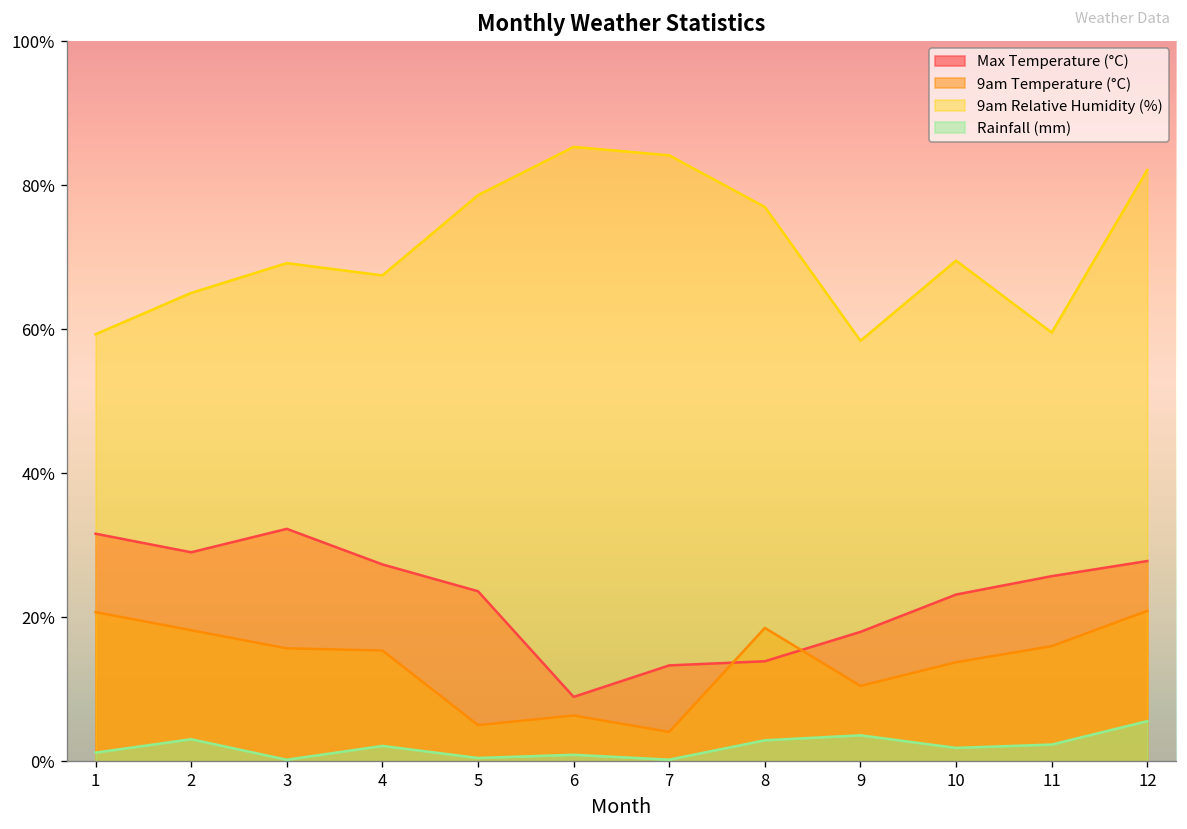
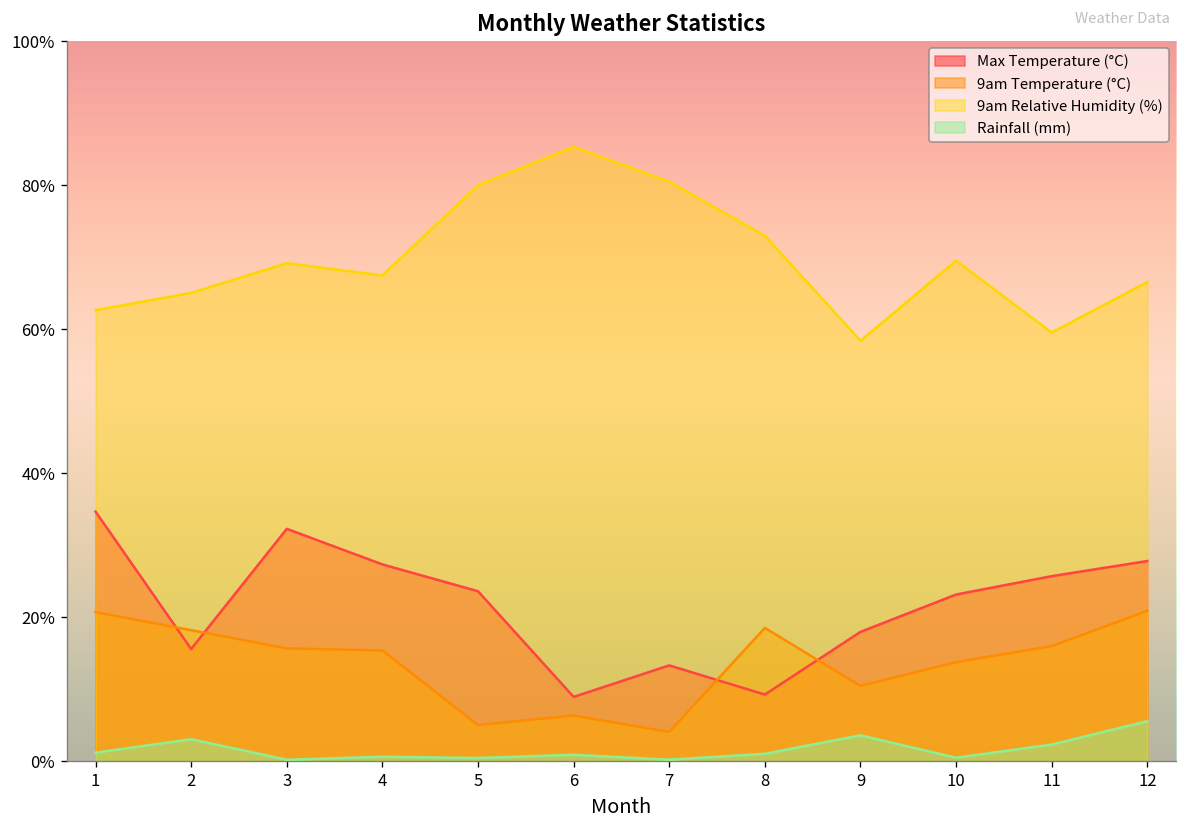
Max Temperature (°C), 1: 32% -> 35%
9am Relative Humidity (%), 1: 59% -> 63%
Max Temperature (°C), 2: 29% -> 16%
Rainfall (mm), 4: 2% -> 1%
9am Relative Humidity (%), 5: 79% -> 80%
9am Relative Humidity (%), 7: 84% -> 80%
Max Temperature (°C), 8: 14% -> 9%
9am Relative Humidity (%), 8: 77% -> 73%
Rainfall (mm), 8: 3% -> 1%
Rainfall (mm), 10: 2% -> 1%
9am Relative Humidity (%), 12: 82% -> 67%
